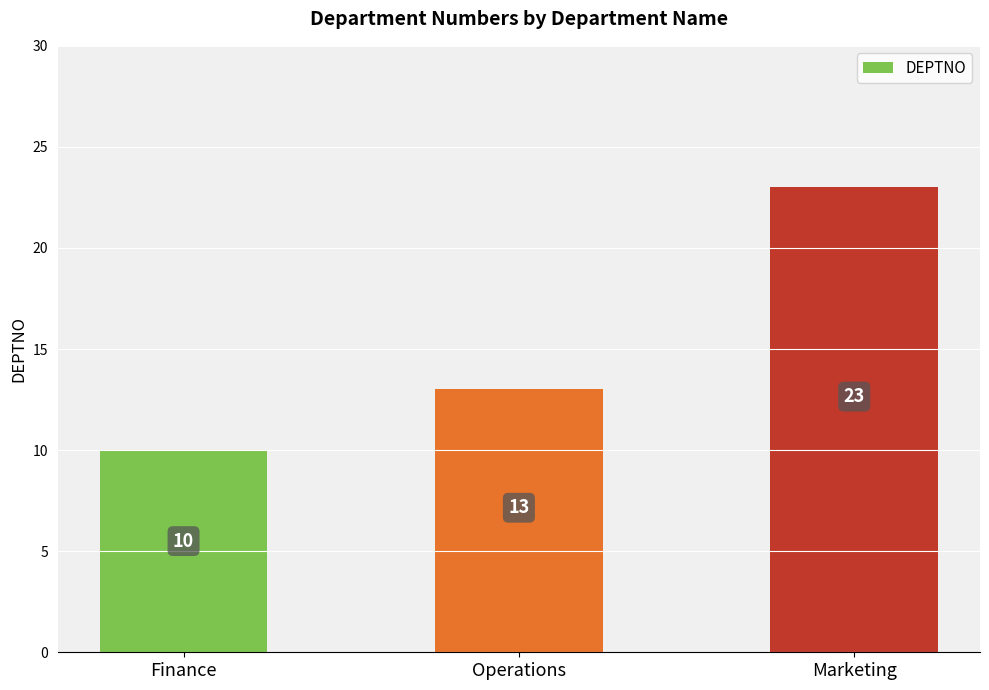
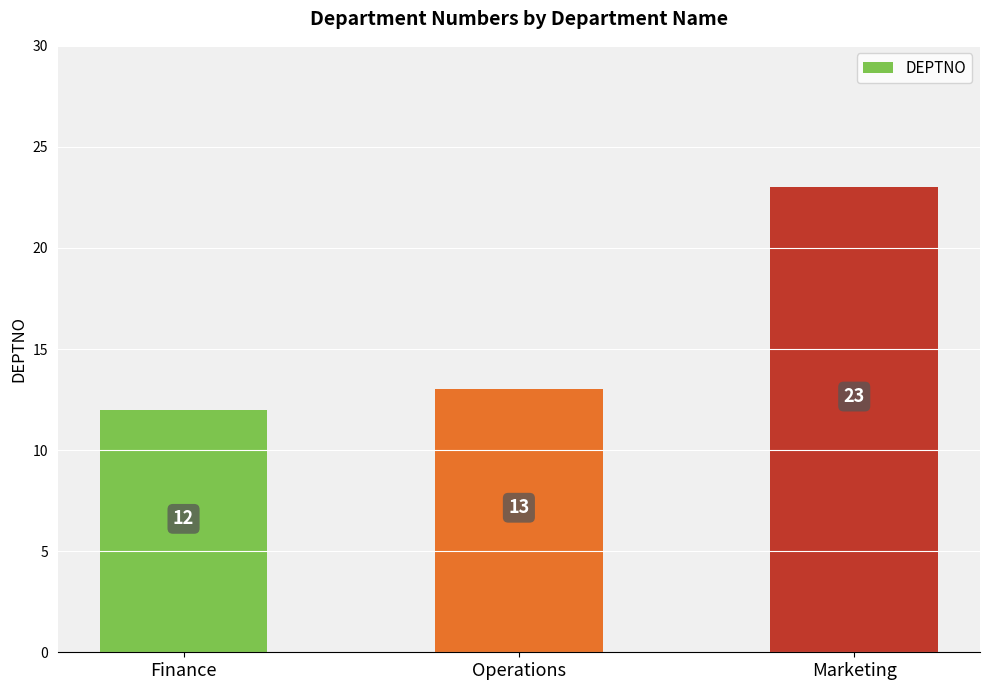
Finance: 10 -> 12
